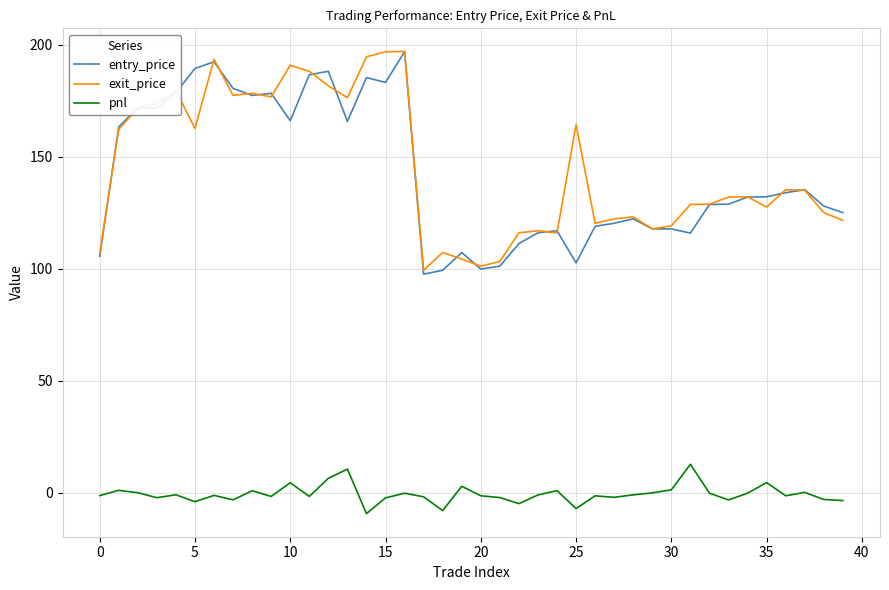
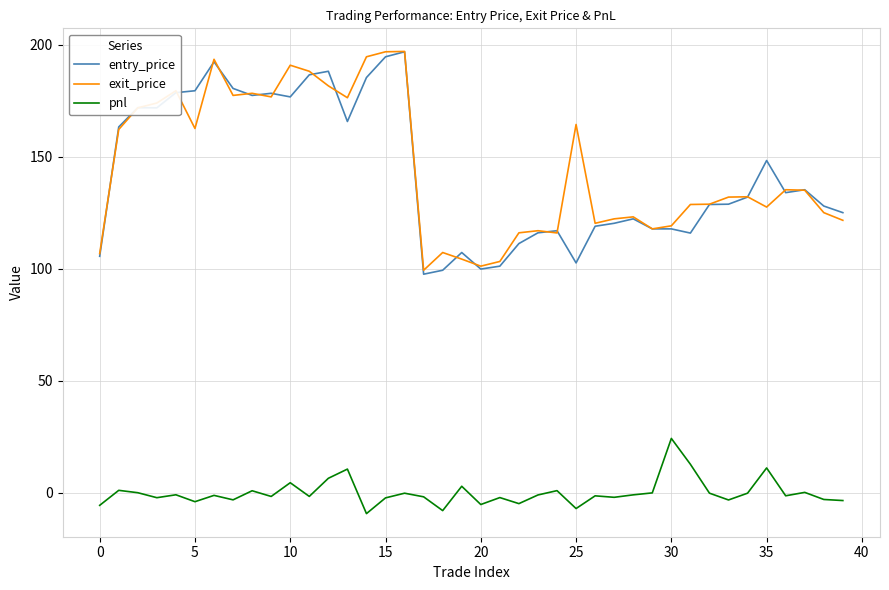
pnl, 0: -1 -> -6
entry_price, 5: 189 -> 179
entry_price, 10: 166 -> 177
entry_price, 15: 183 -> 195
pnl, 20: -1 -> -5
pnl, 30: 1 -> 24
entry_price, 35: 132 -> 148
pnl, 35: 5 -> 11
